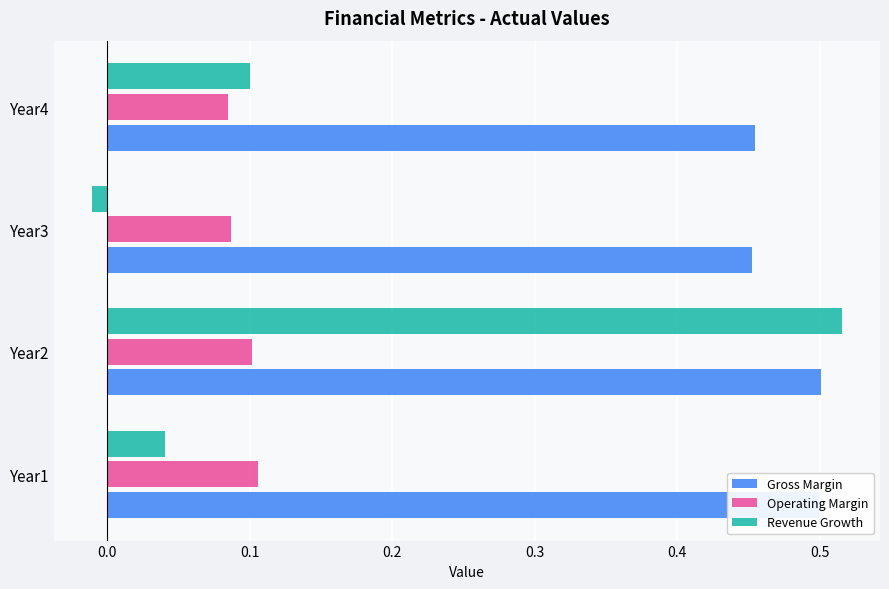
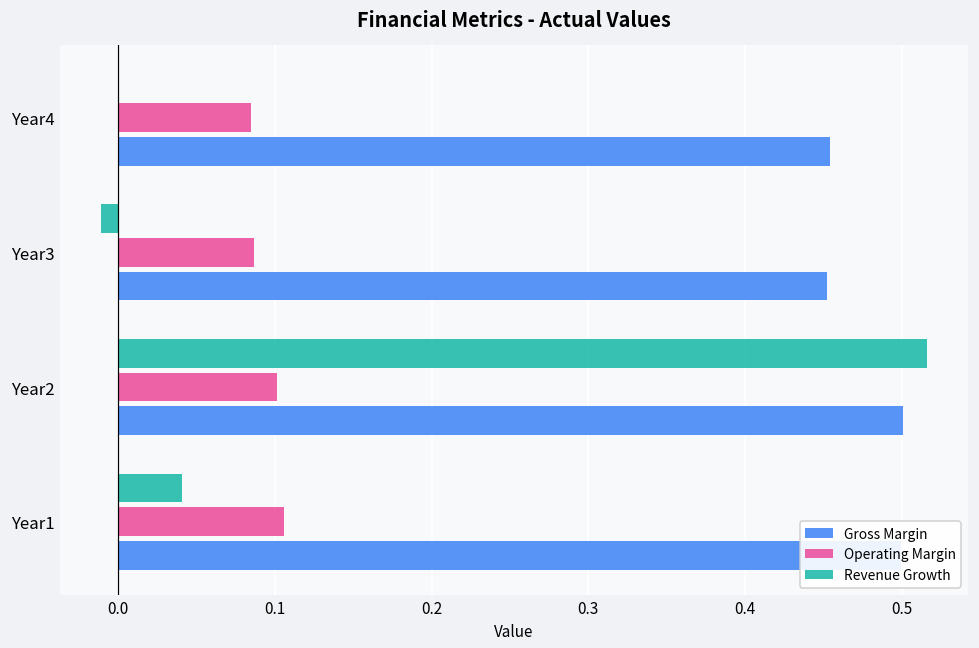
Revenue Growth, Year4: 0.1 -> 0.0
